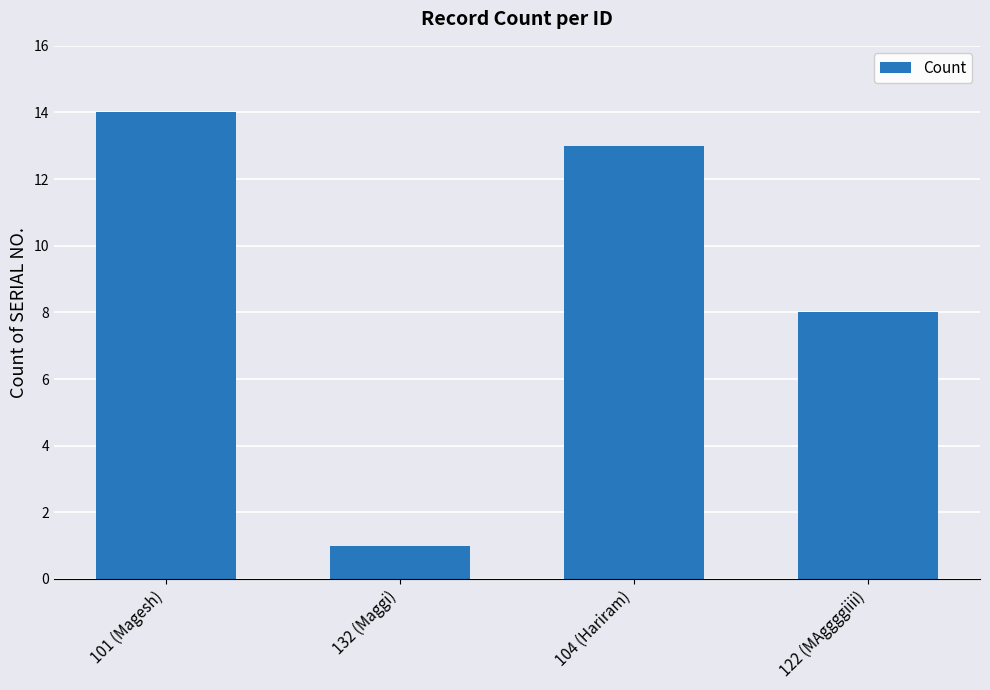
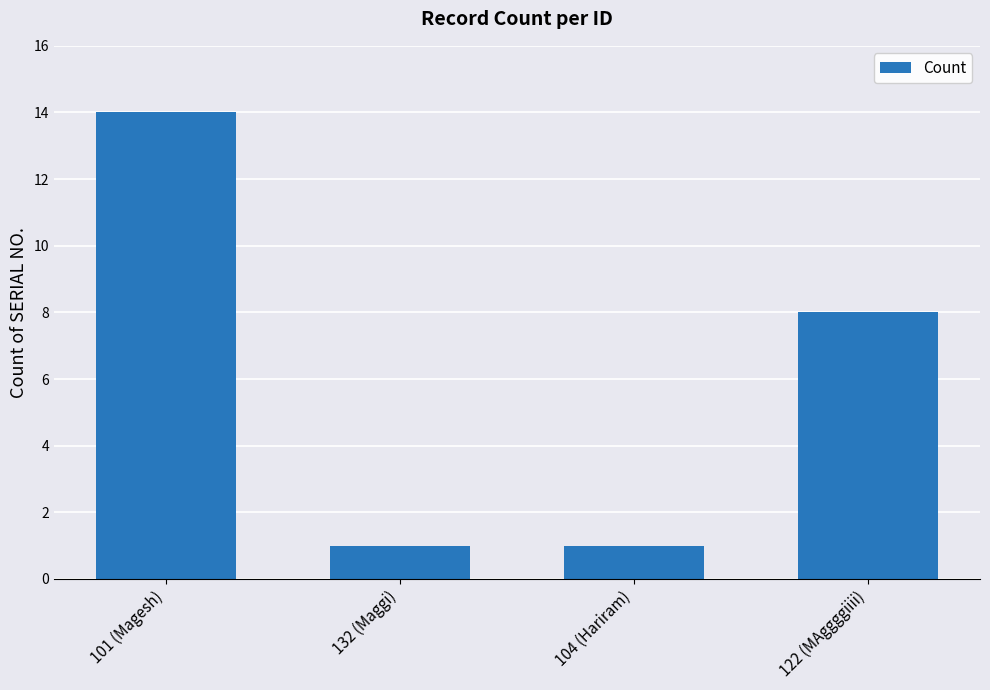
104 (Hariram): 13 -> 1
